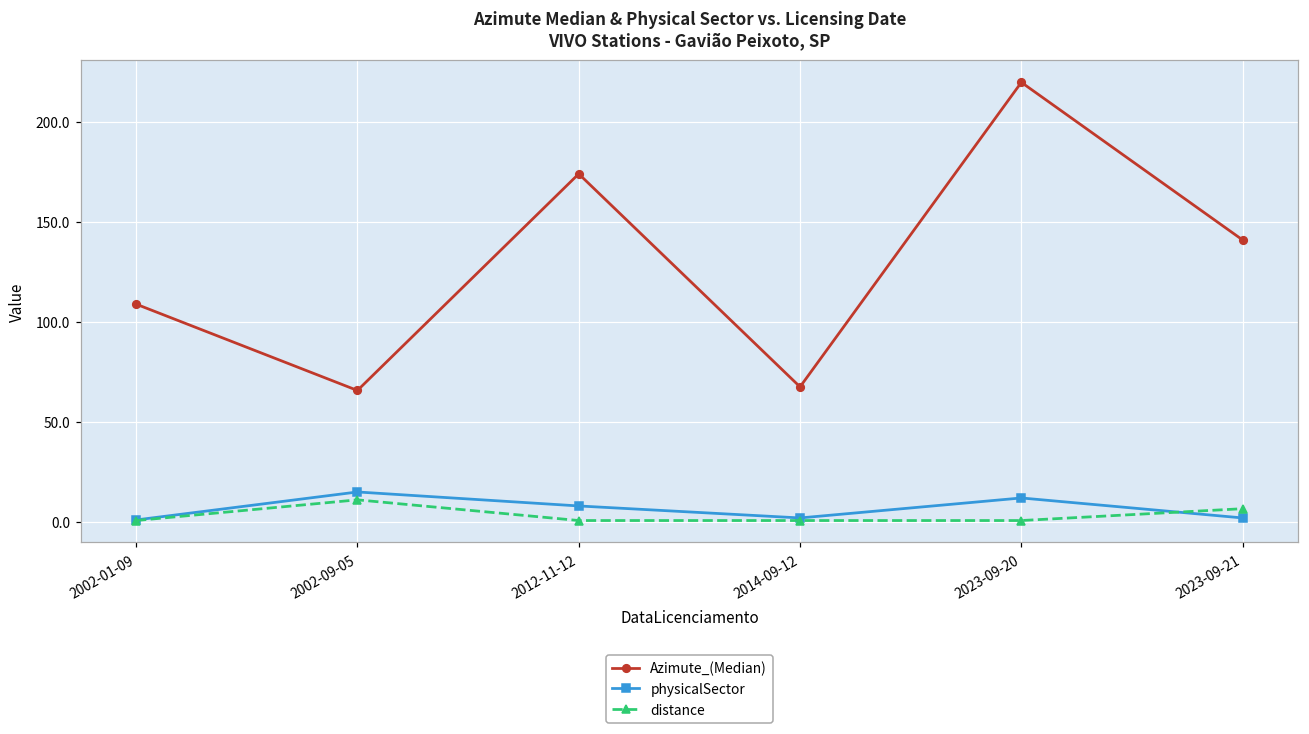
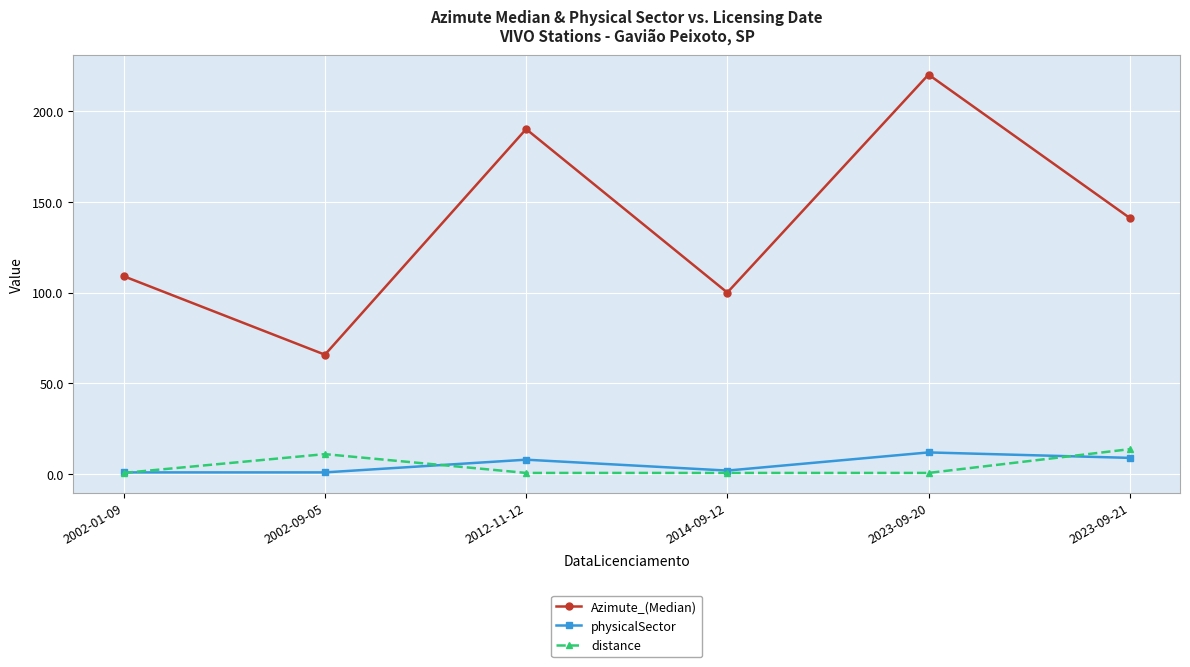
physicalSector, 2002-09-05: 15 -> 1
Azimute_(Median), 2012-11-12: 174 -> 190
Azimute_(Median), 2014-09-12: 68 -> 100
physicalSector, 2023-09-21: 2 -> 9
distance, 2023-09-21: 7 -> 14
